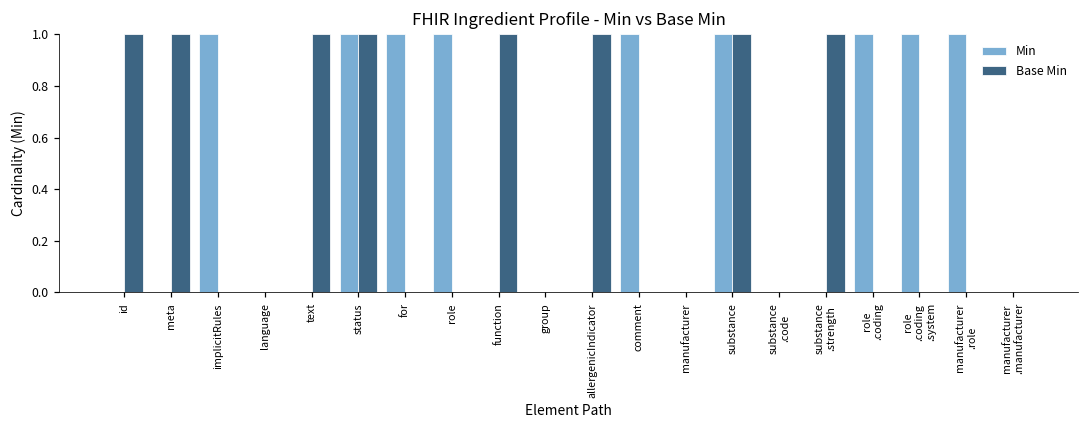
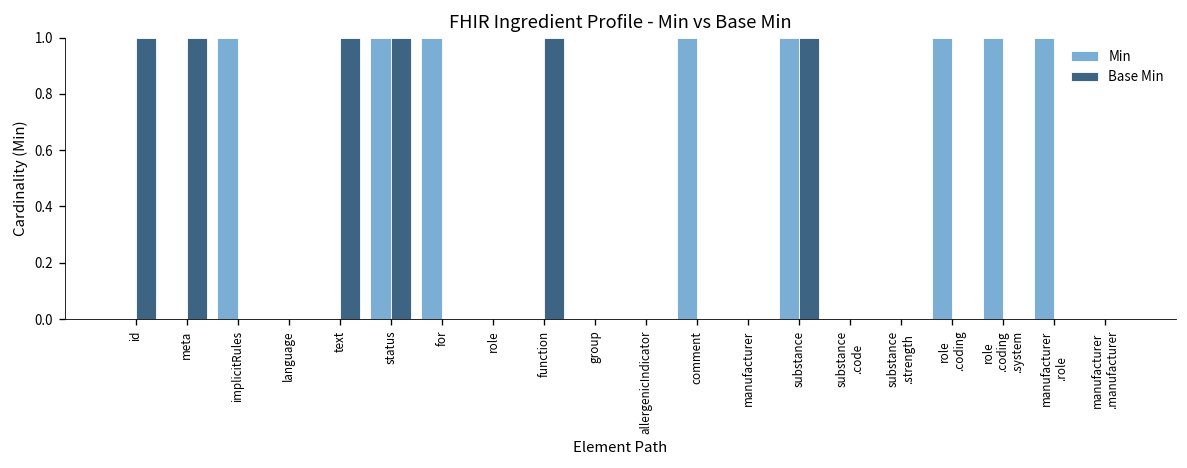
Min, role: 1 -> 0
Base Min, allergenicIndicator: 1 -> 0
Base Min, substance .strength: 1 -> 0
